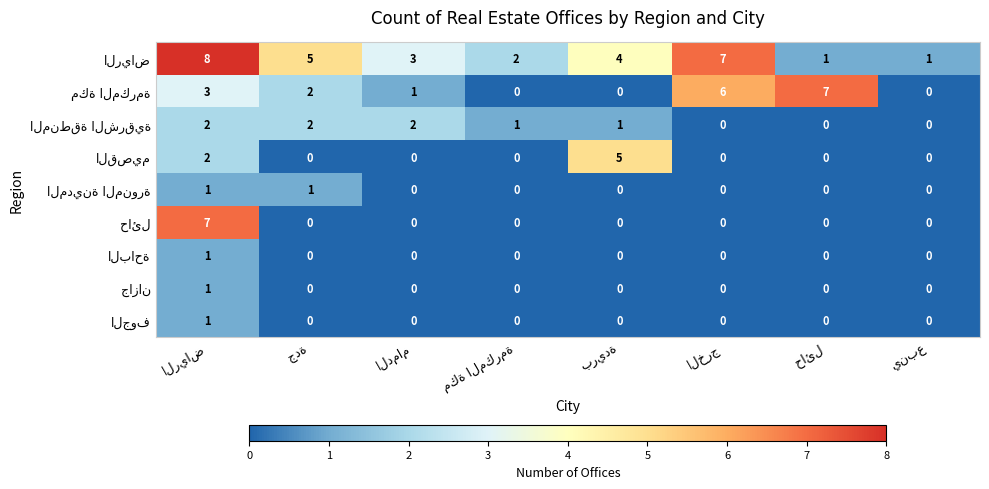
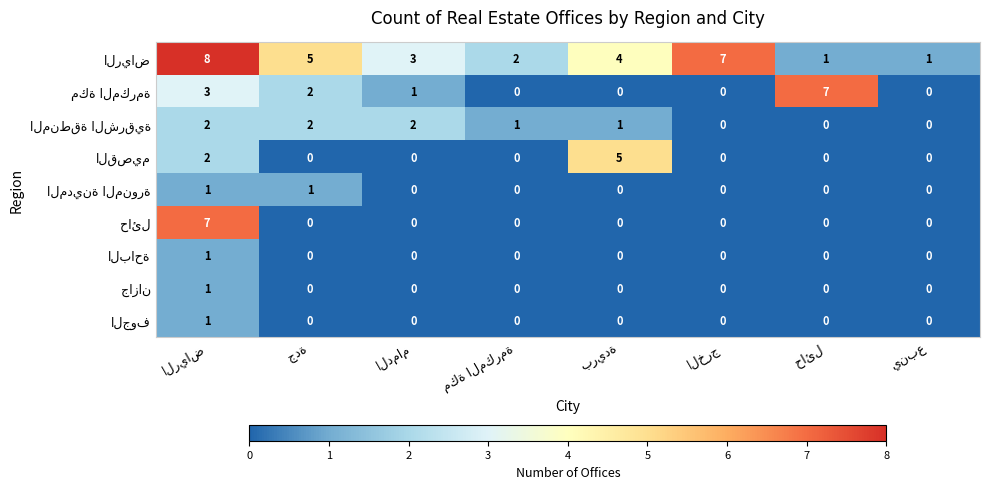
مكة المكرمة, الخرج: 6 -> 0
